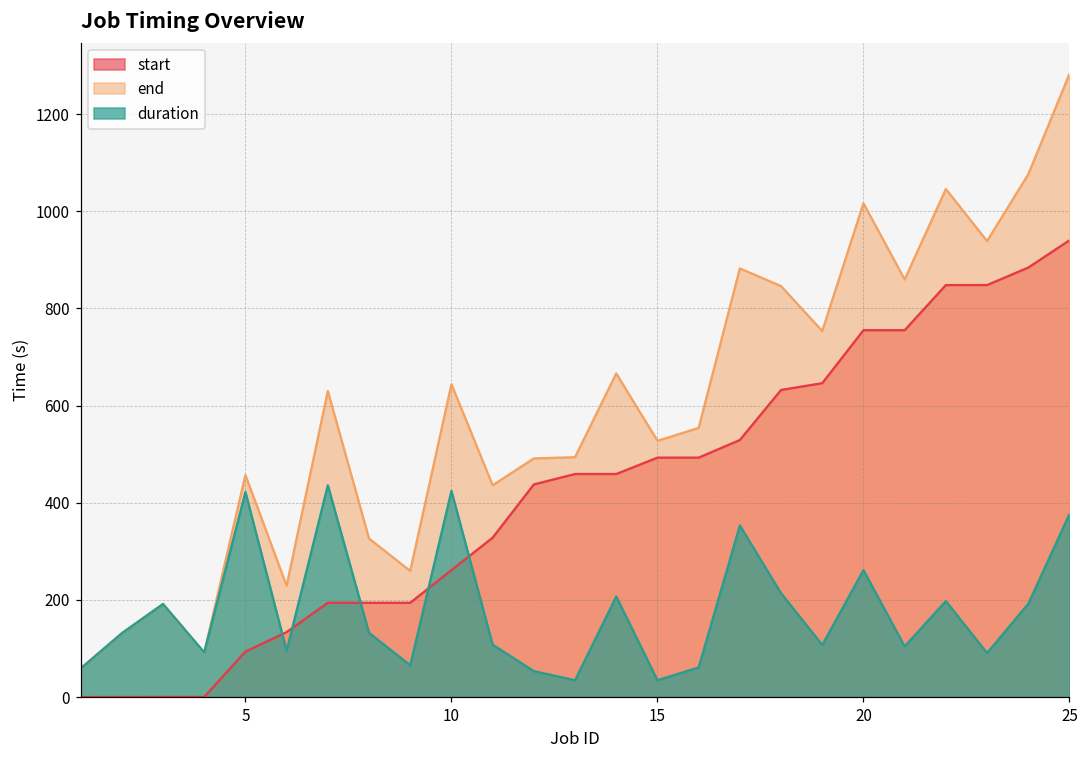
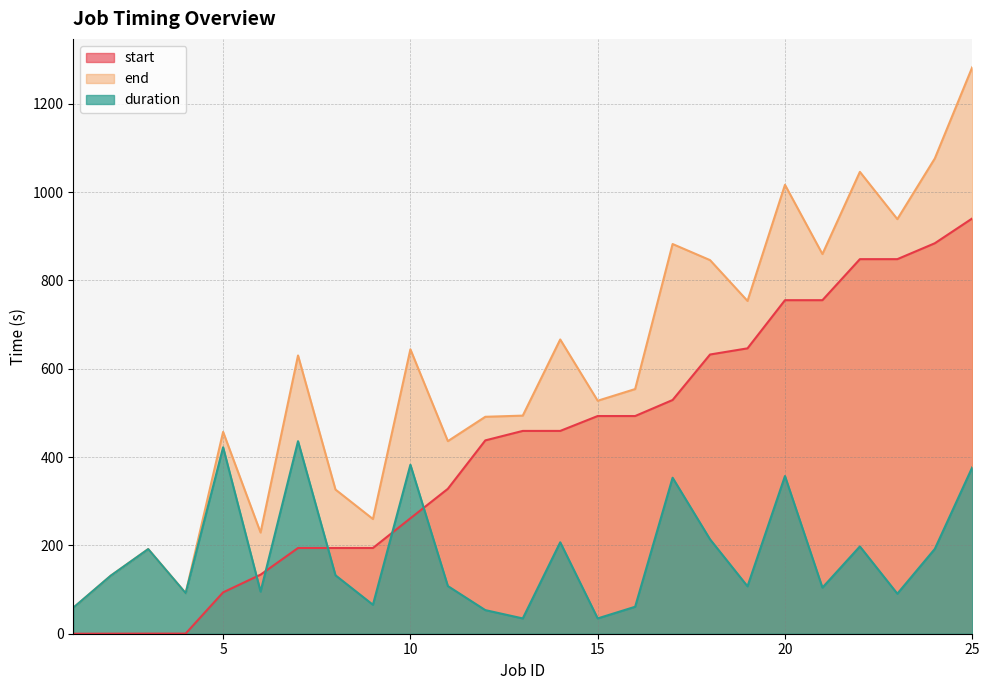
duration, 10: 420 -> 380
duration, 20: 260 -> 360
